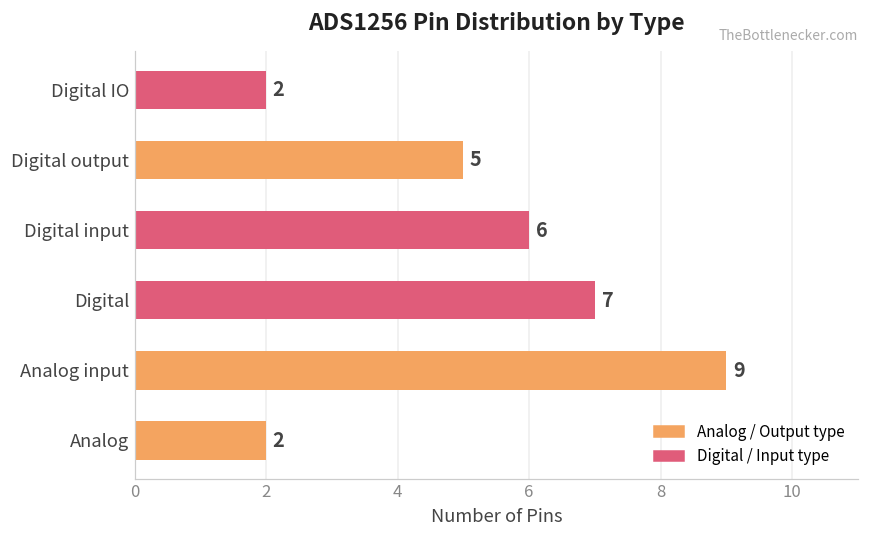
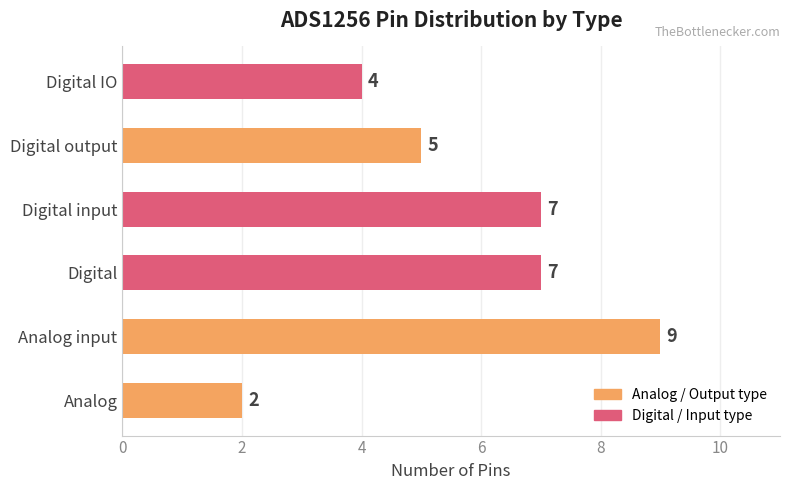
Digital IO: 2 -> 4
Digital input: 6 -> 7
